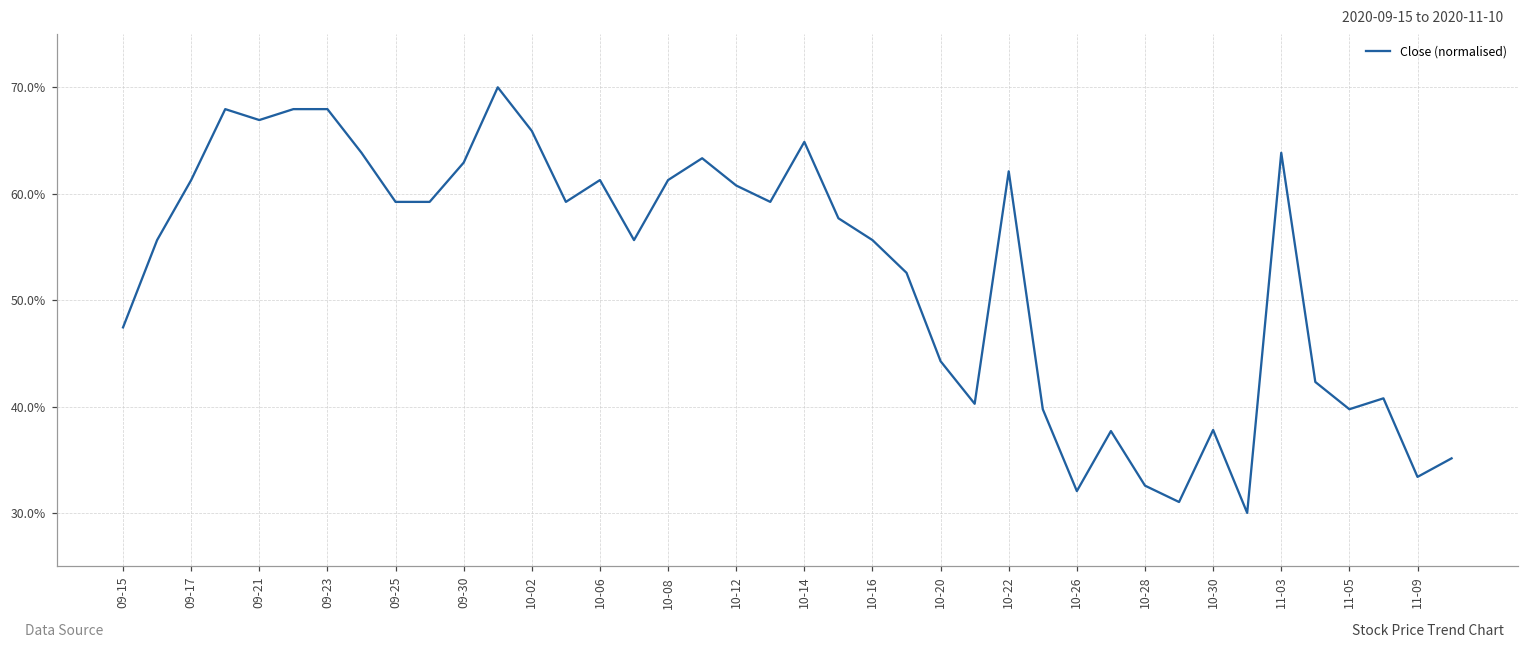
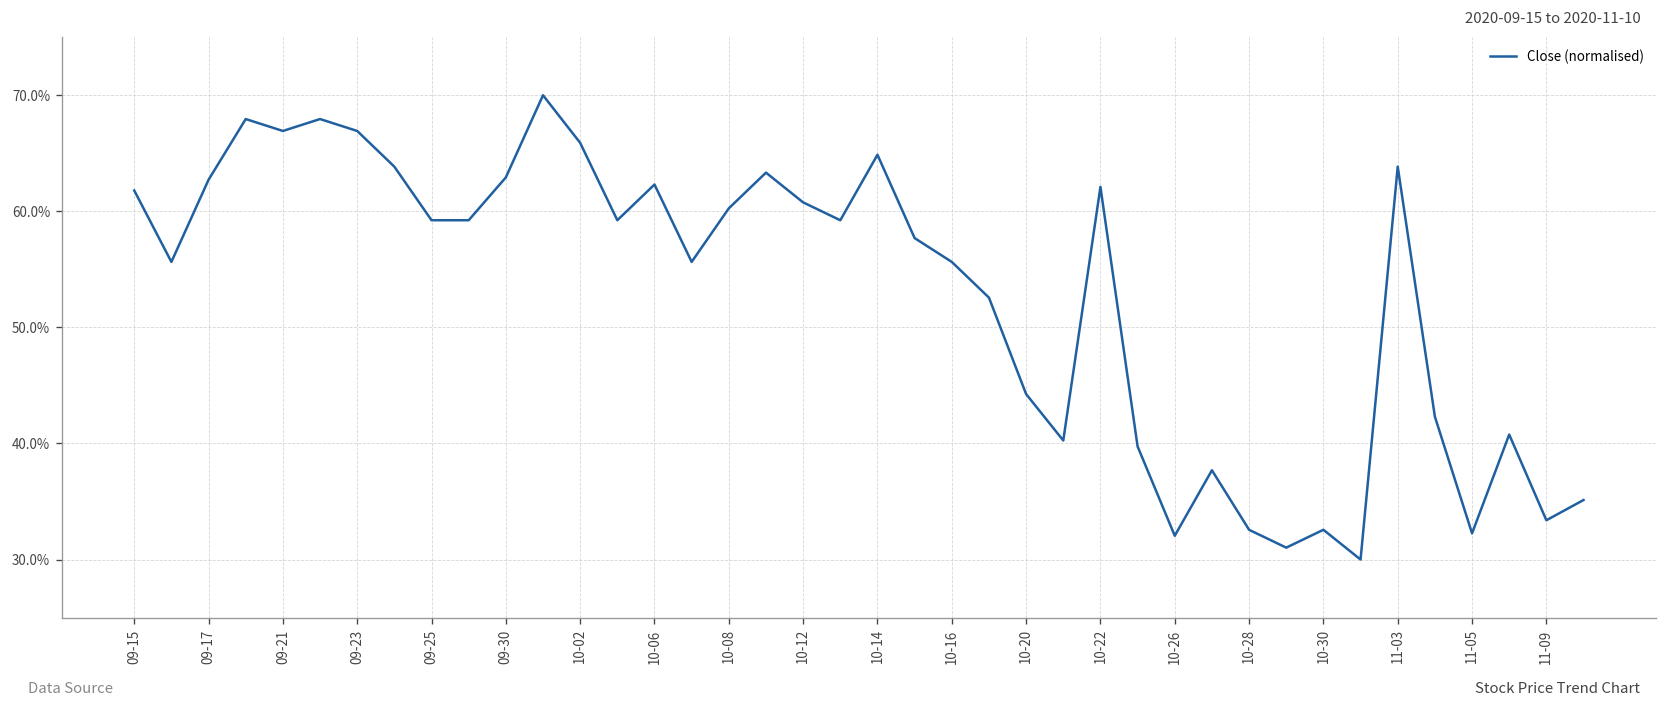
09-15: 47% -> 62%
09-17: 61% -> 63%
09-23: 68% -> 67%
10-06: 61% -> 62%
10-08: 61% -> 60%
10-30: 38% -> 33%
11-05: 40% -> 32%
